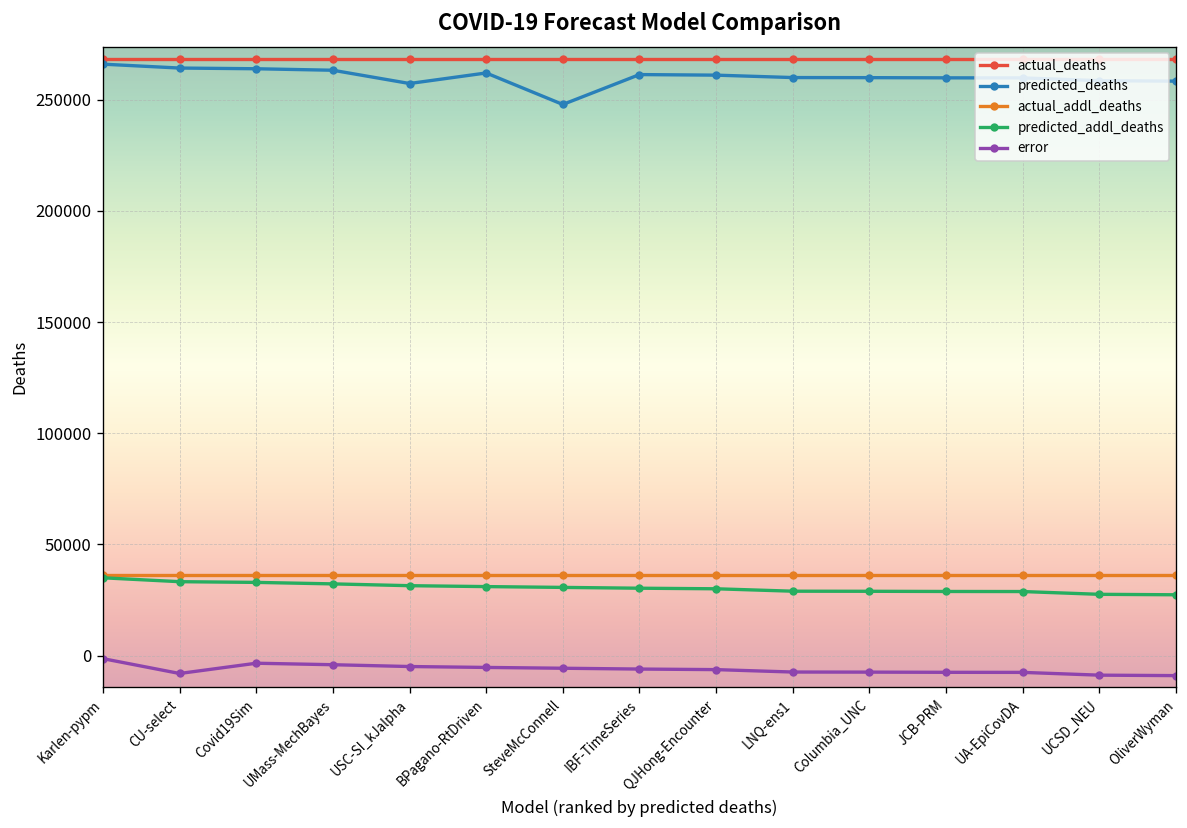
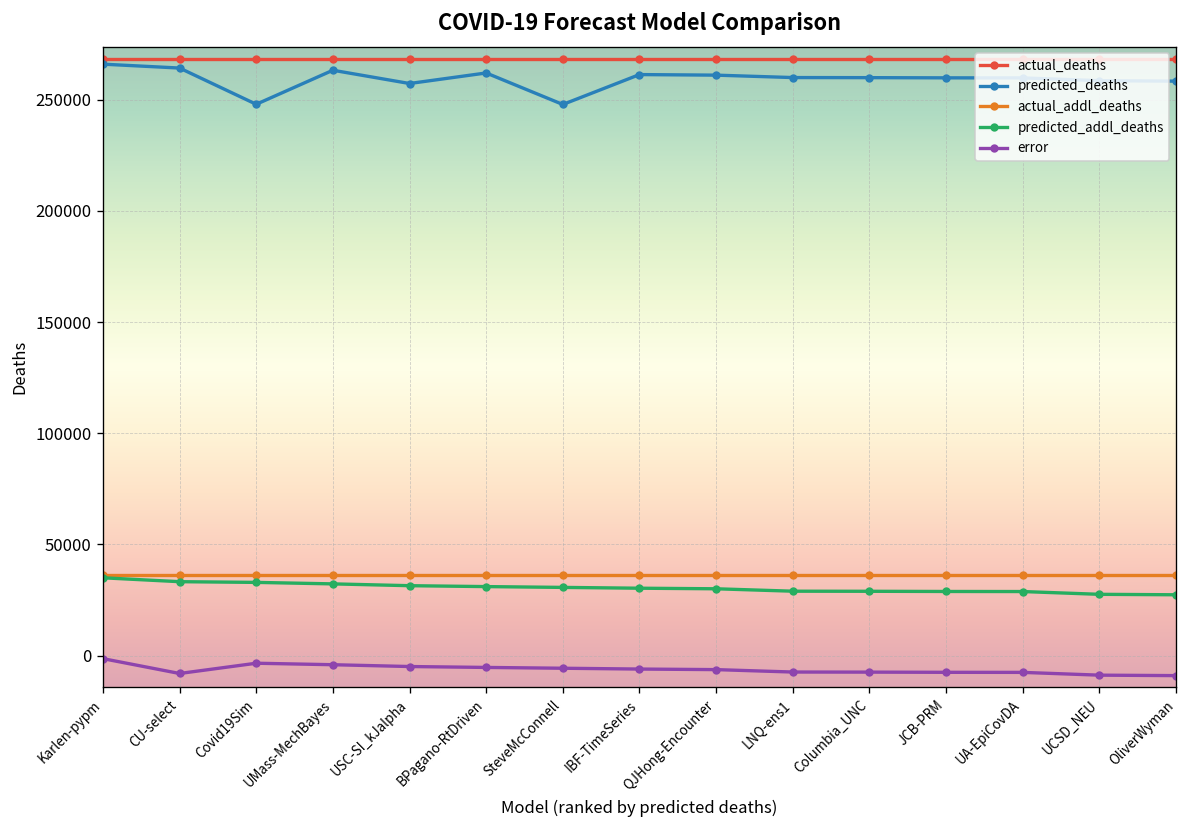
predicted_deaths, Covid19Sim: 264000 -> 248000
